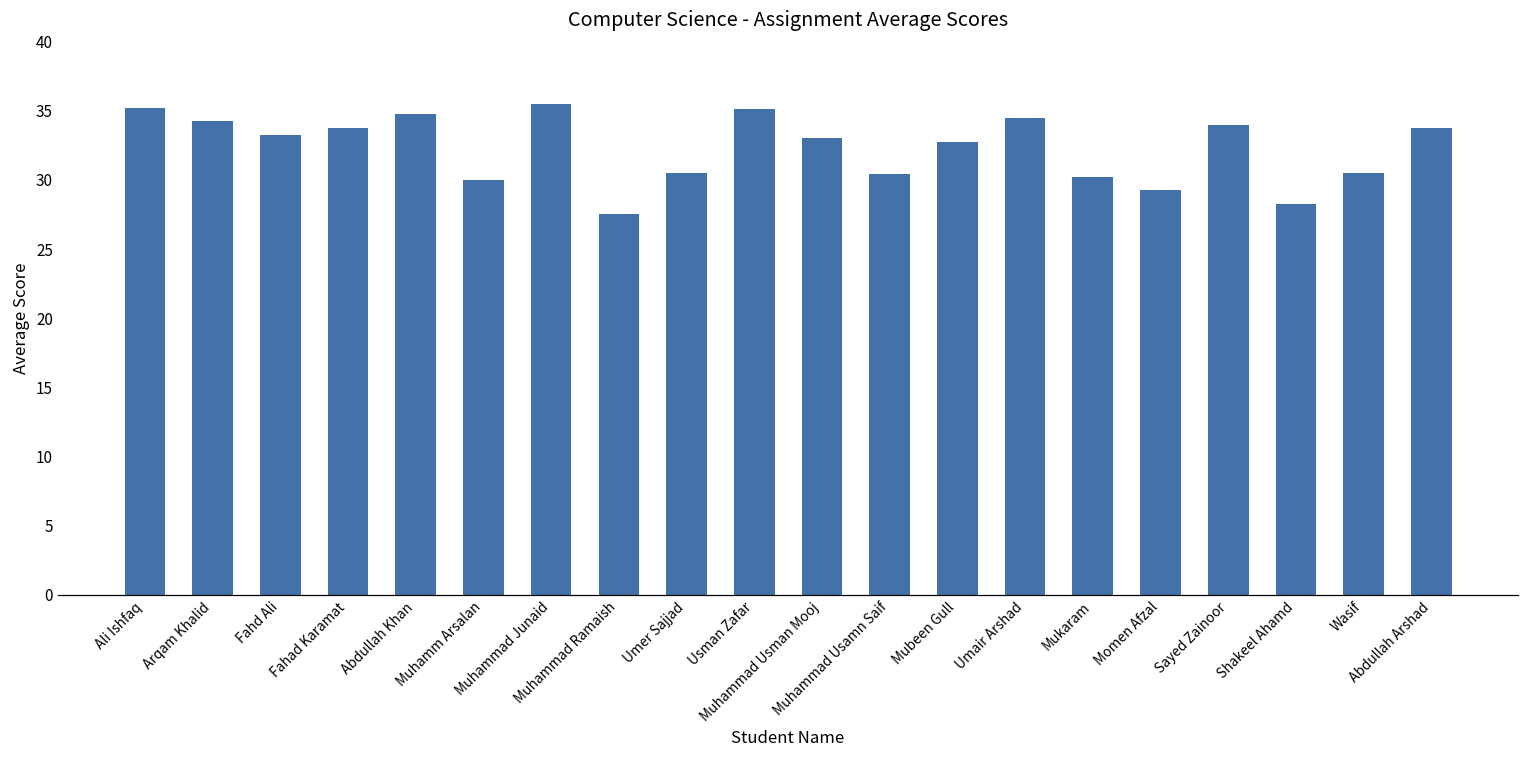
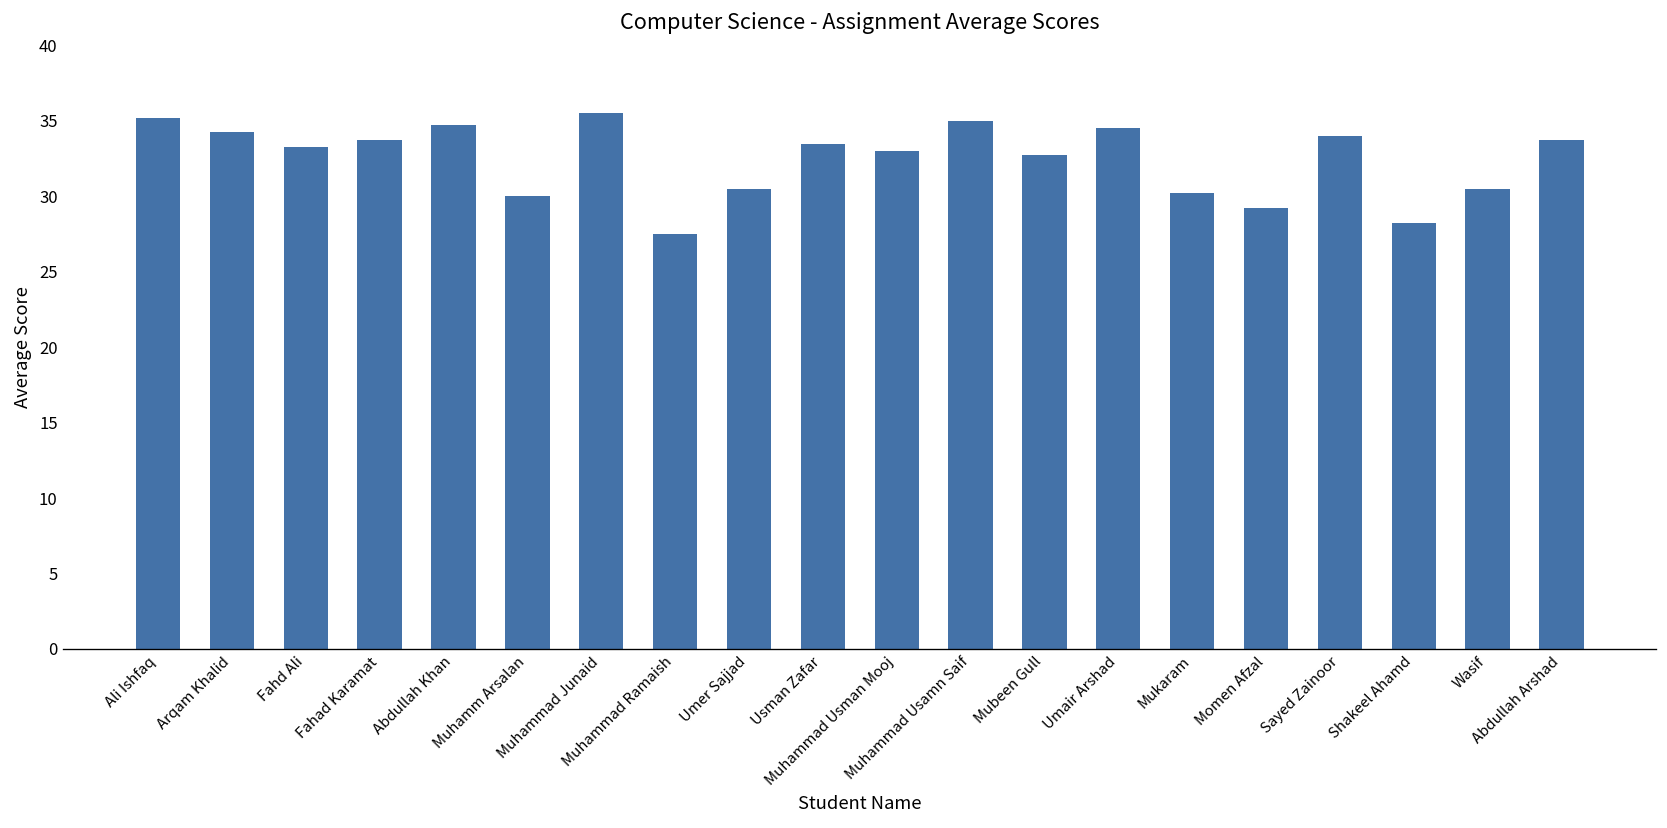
Usman Zafar: 35.1 -> 33.5
Muhammad Usamn Saif: 30.4 -> 35.0
